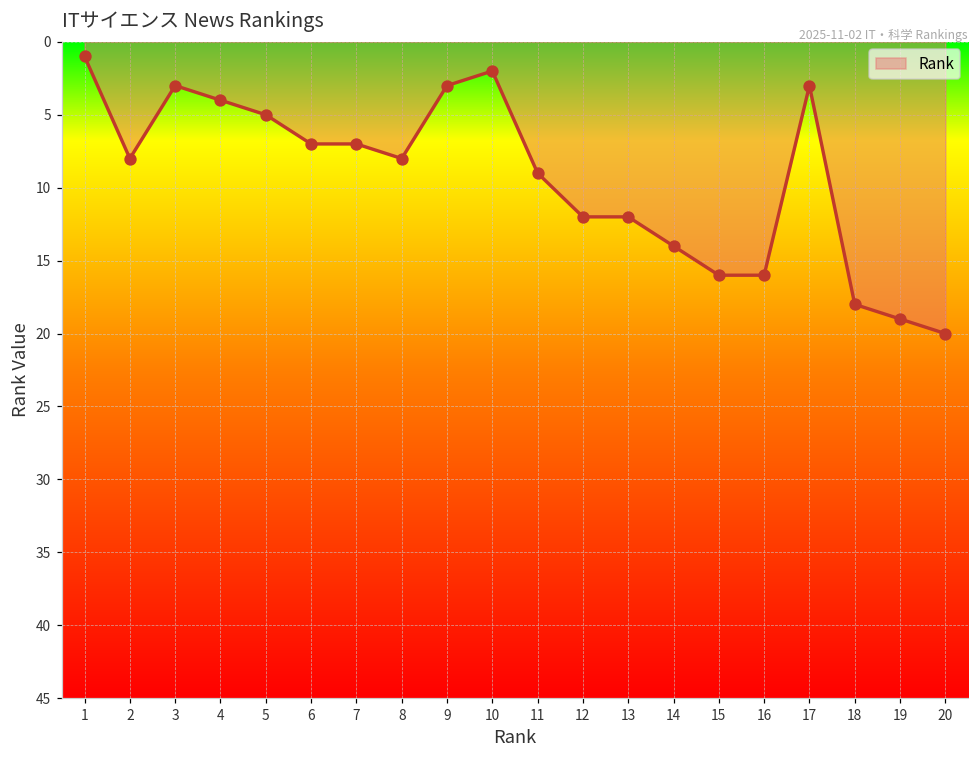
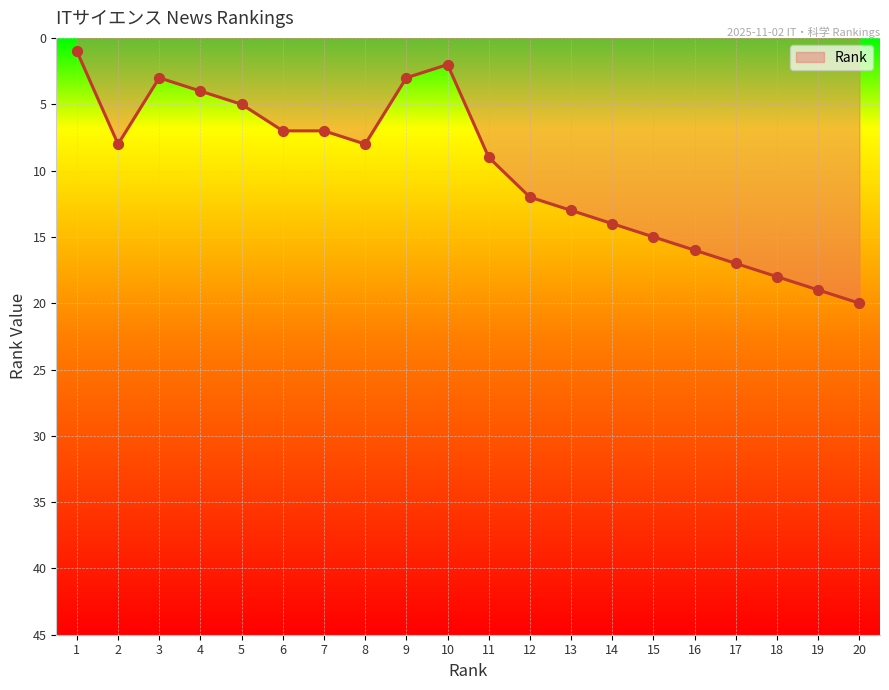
13: 12 -> 13
15: 16 -> 15
17: 3 -> 17
